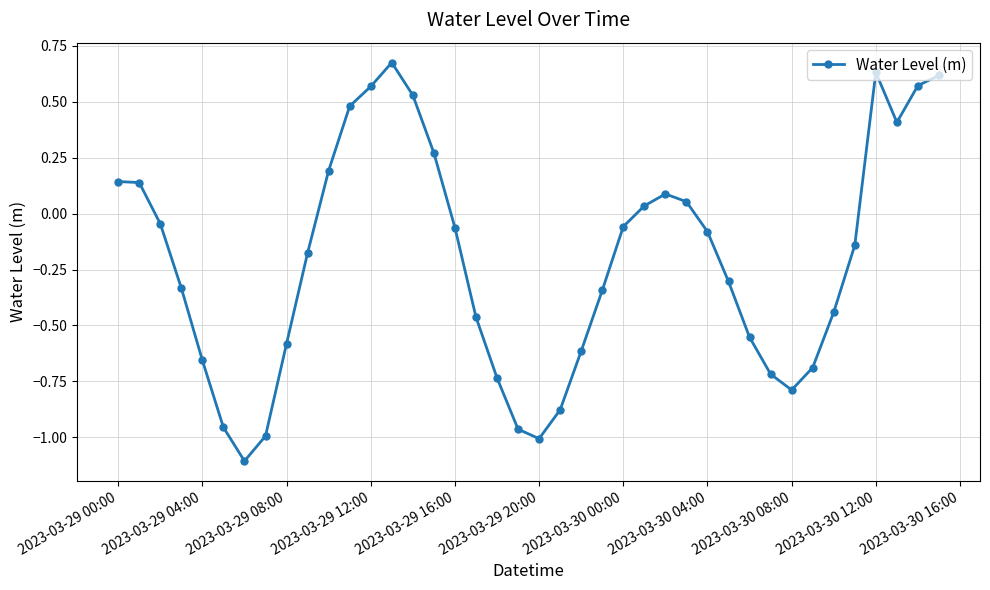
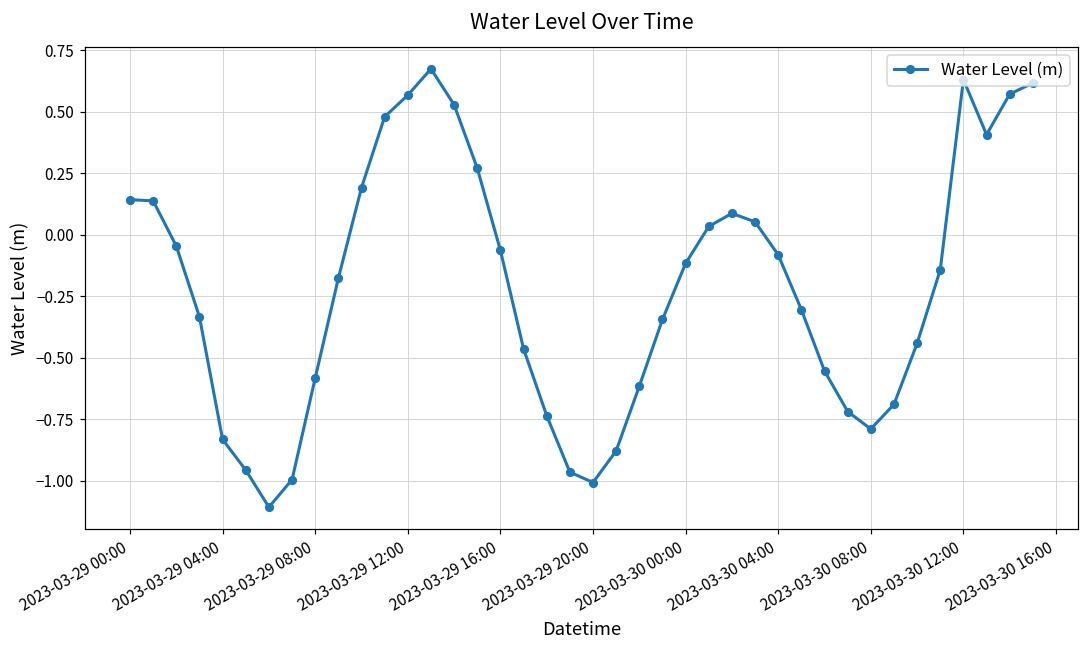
2023-03-29 04:00: -0.66 -> -0.83
2023-03-30 00:00: -0.06 -> -0.12
